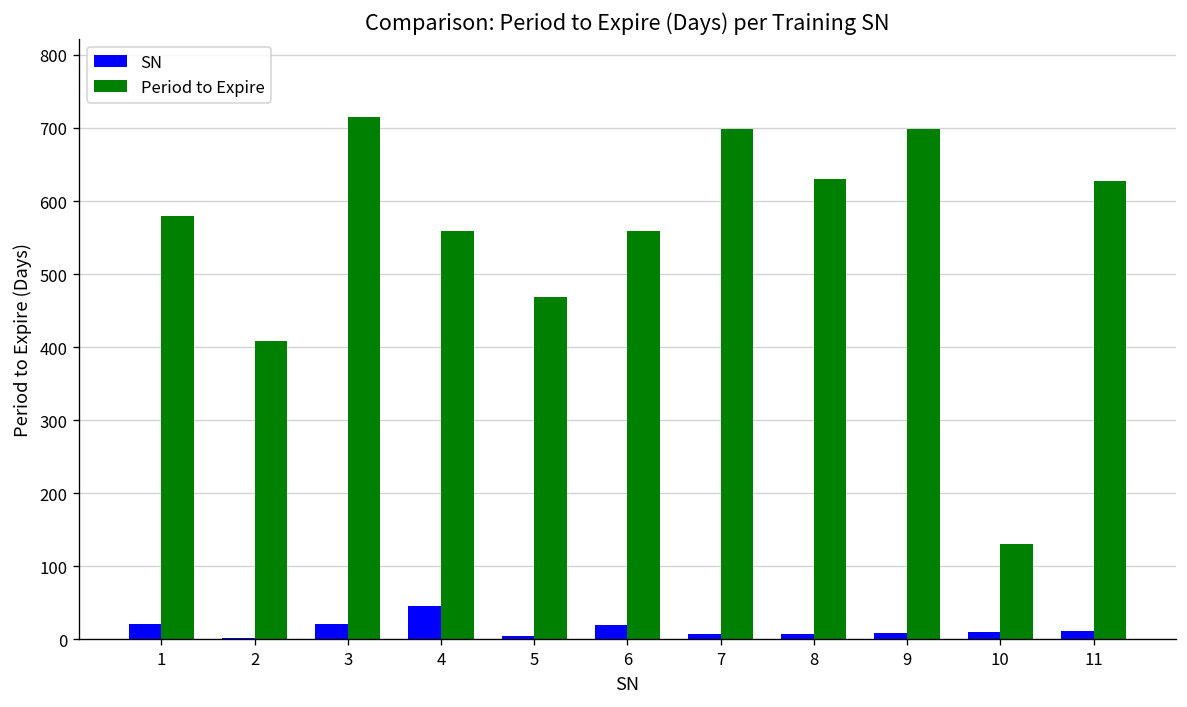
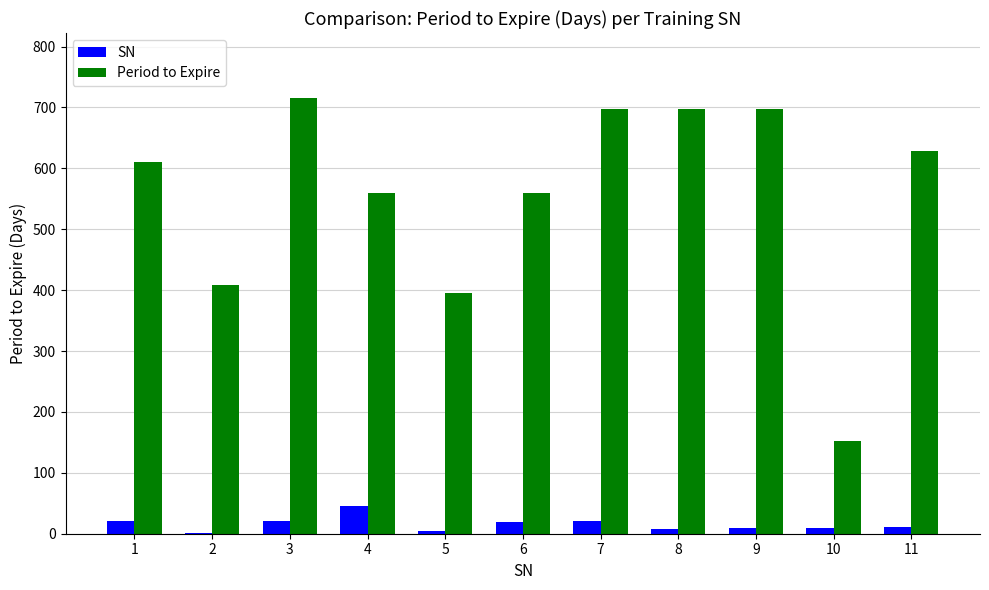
Period to Expire, 1: 580 -> 610
Period to Expire, 5: 470 -> 400
SN, 7: 10 -> 20
Period to Expire, 8: 630 -> 700
Period to Expire, 10: 130 -> 150
